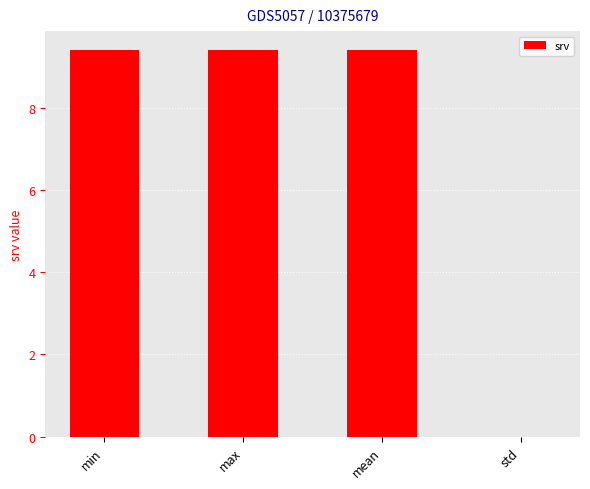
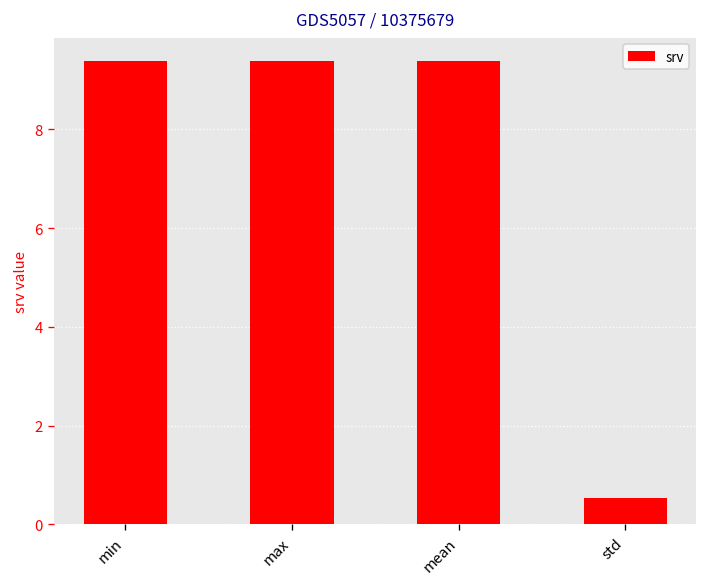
std: 0.0 -> 0.5
